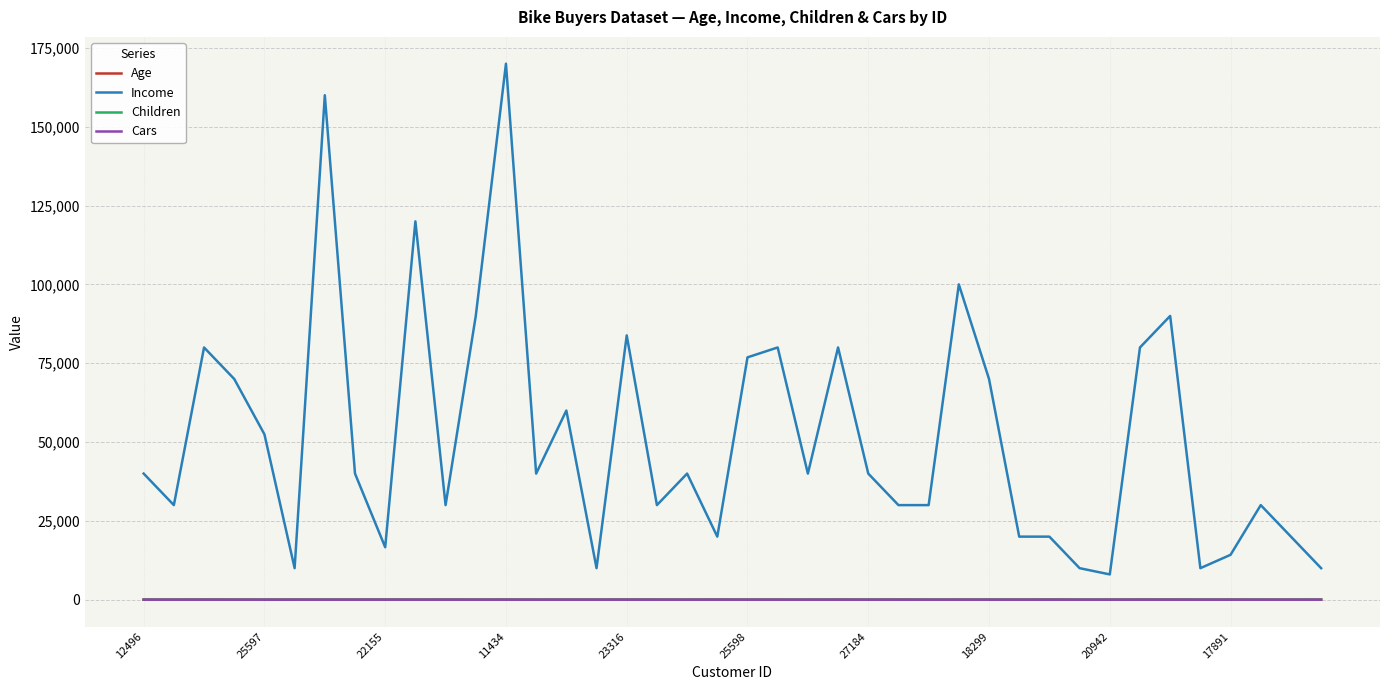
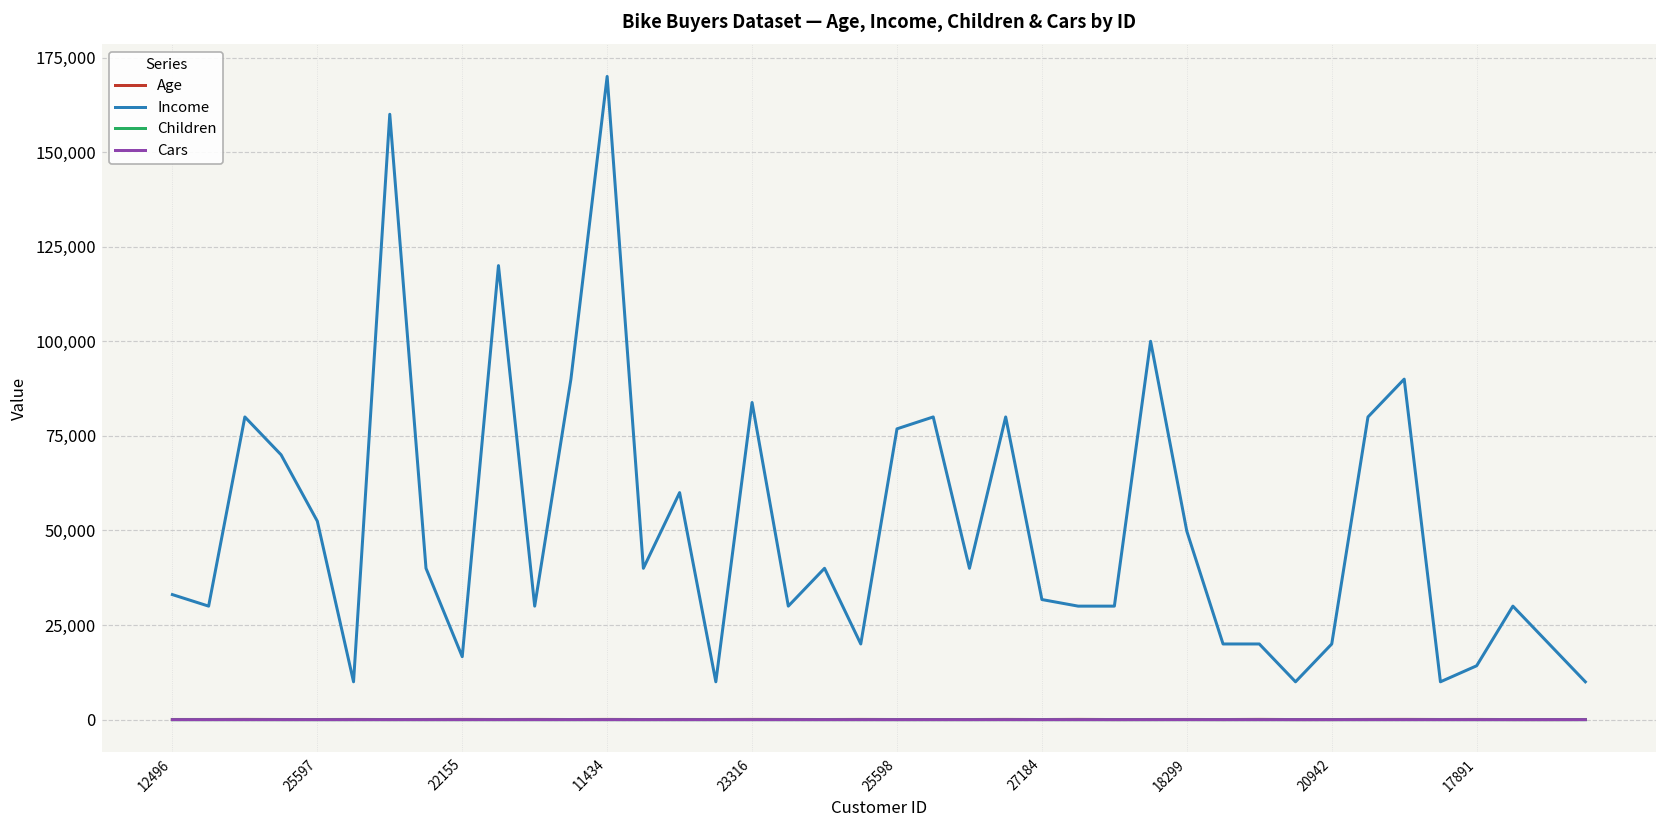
Income, 12496: 40,000 -> 33,000
Income, 27184: 40,000 -> 32,000
Income, 18299: 70,000 -> 50,000
Income, 20942: 8,000 -> 20,000
